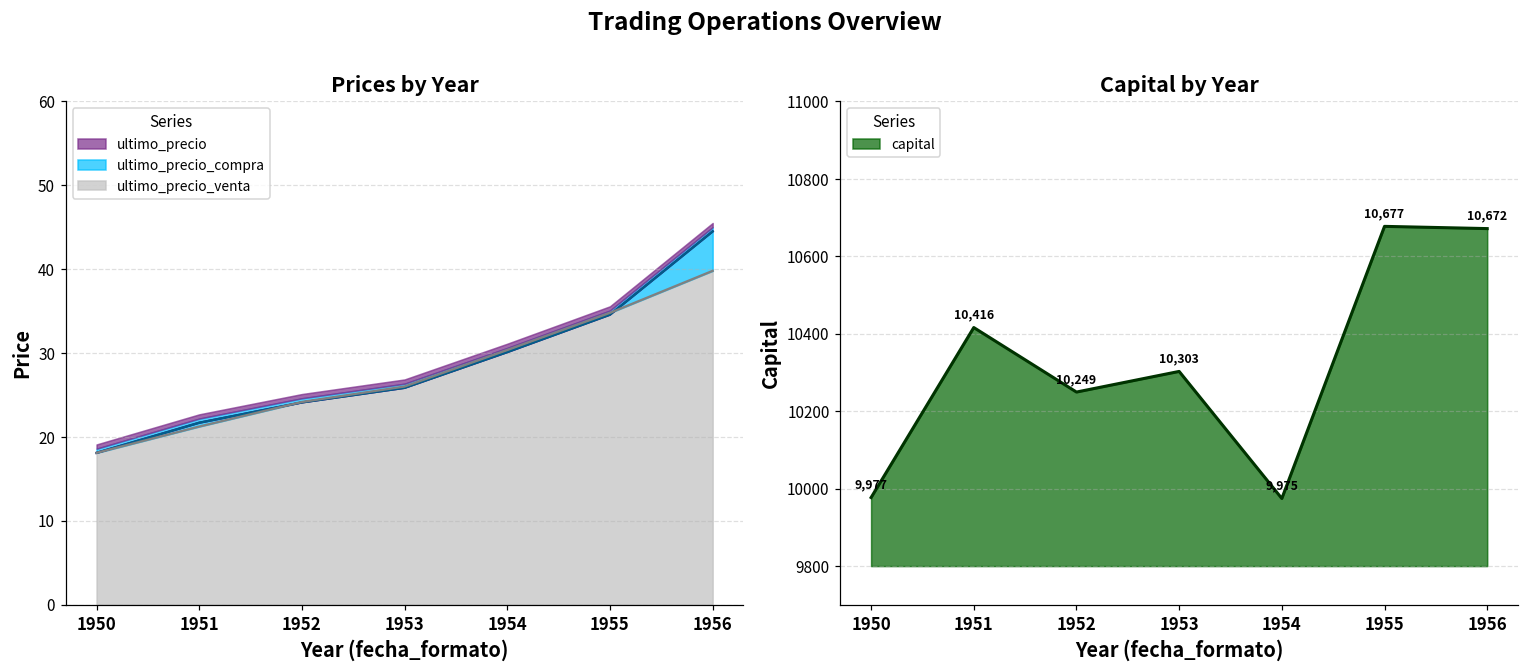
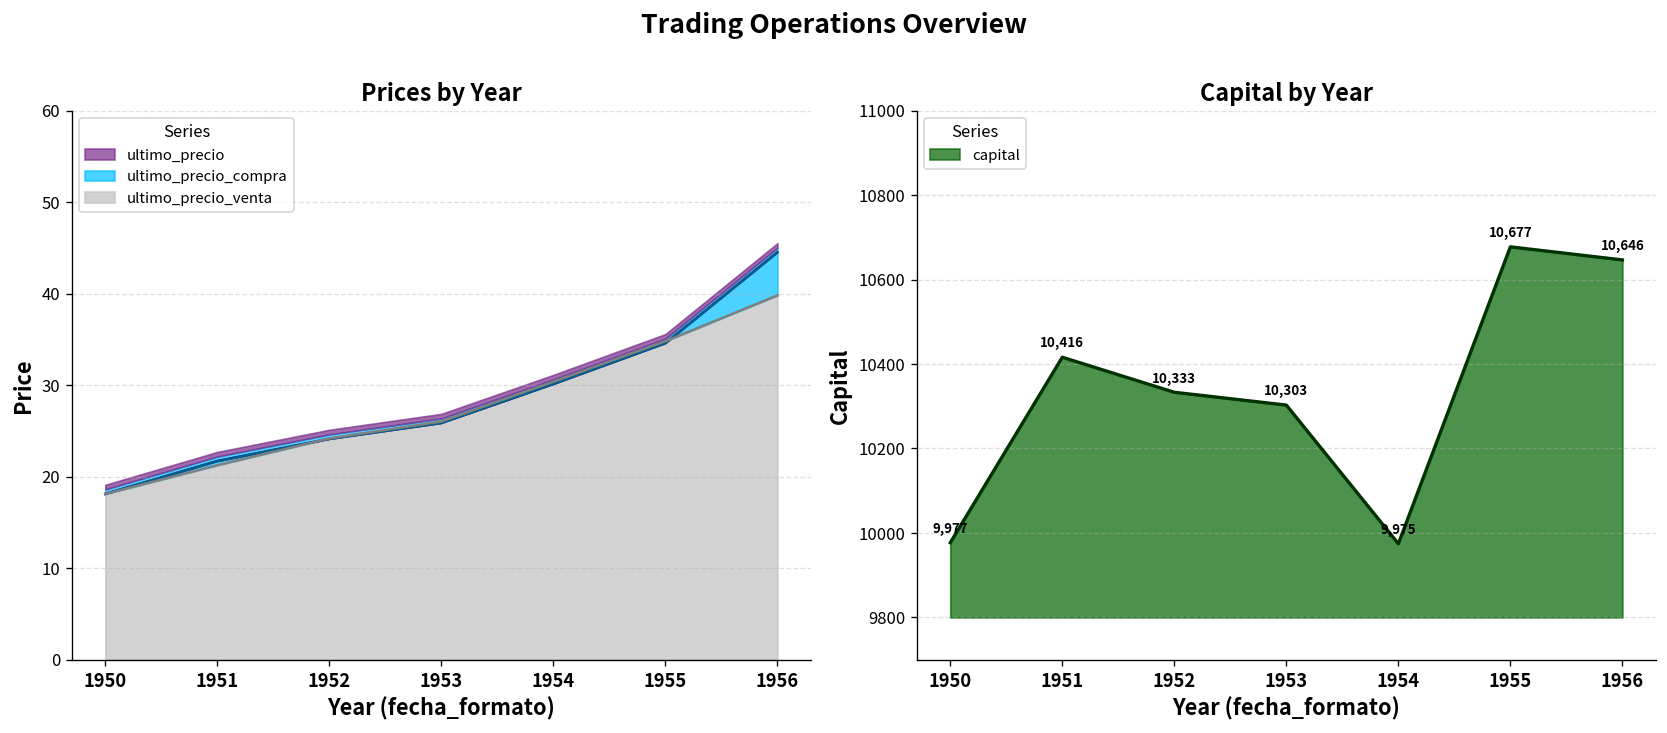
Capital by Year, 1952: 10,249 -> 10,333
Capital by Year, 1956: 10,672 -> 10,646
